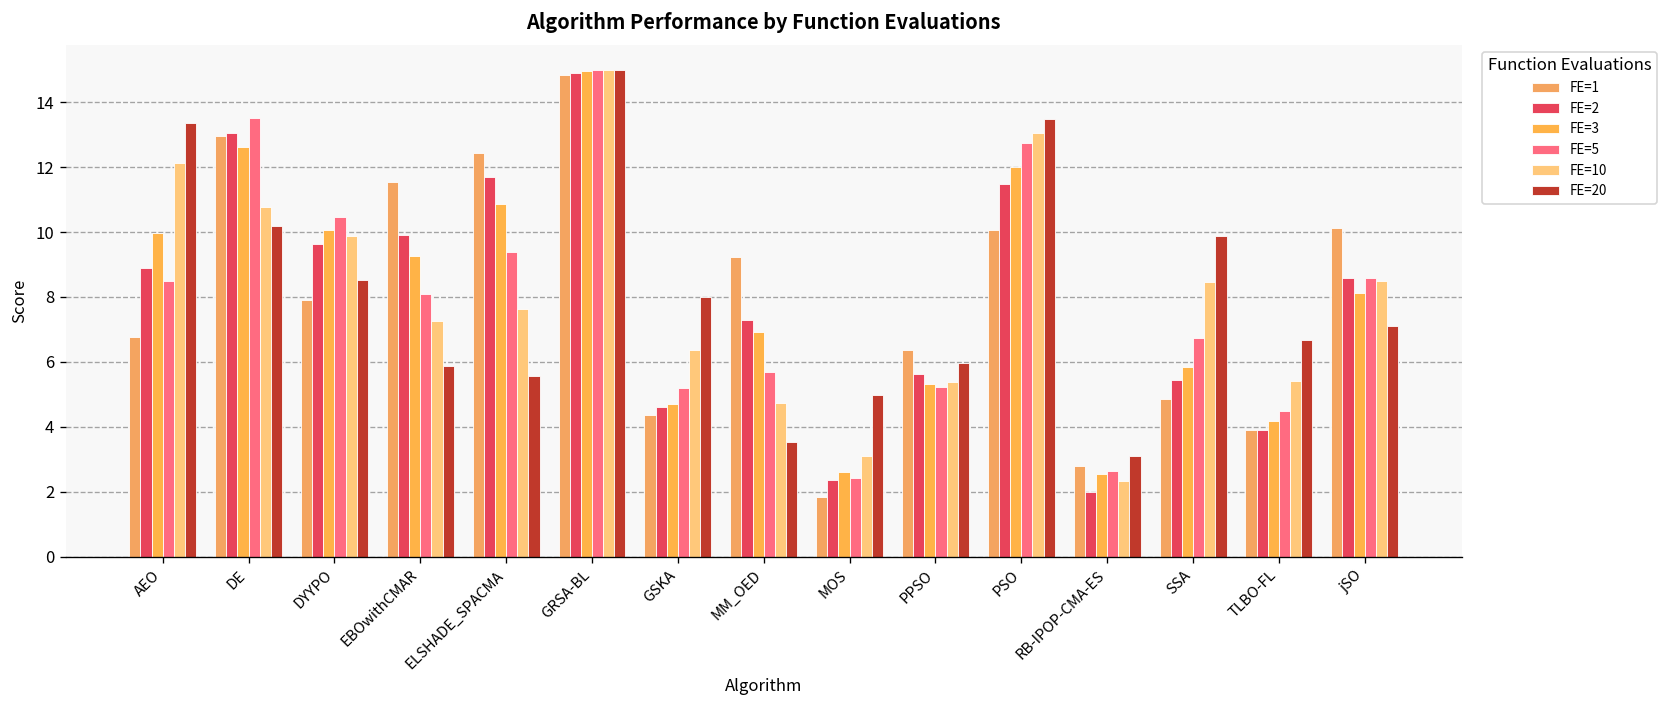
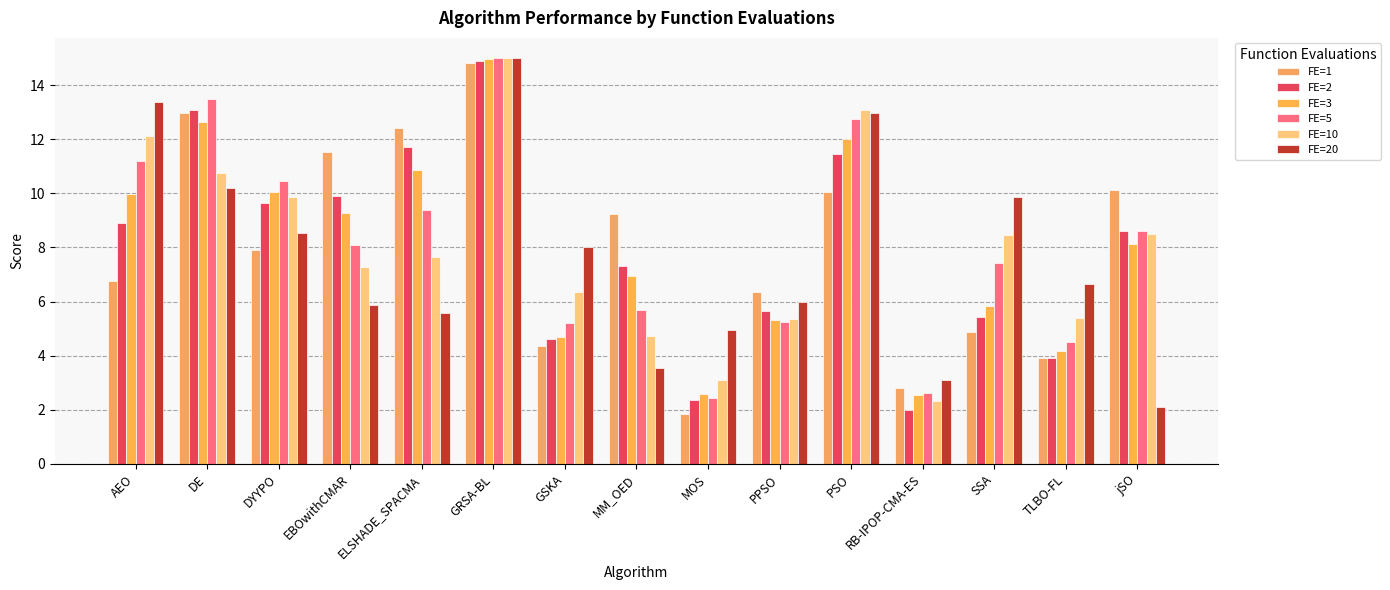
FE=5, AEO: 8.5 -> 11.2
FE=20, PSO: 13.5 -> 13.0
FE=5, SSA: 6.7 -> 7.4
FE=20, jSO: 7.1 -> 2.1
